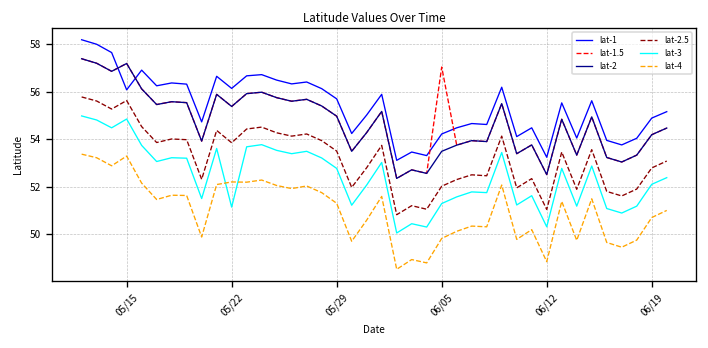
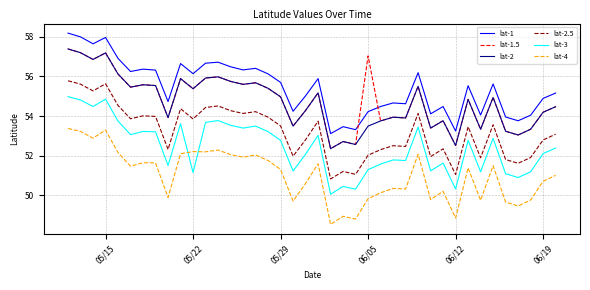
lat-1, 05/15: 56.1 -> 58.0
